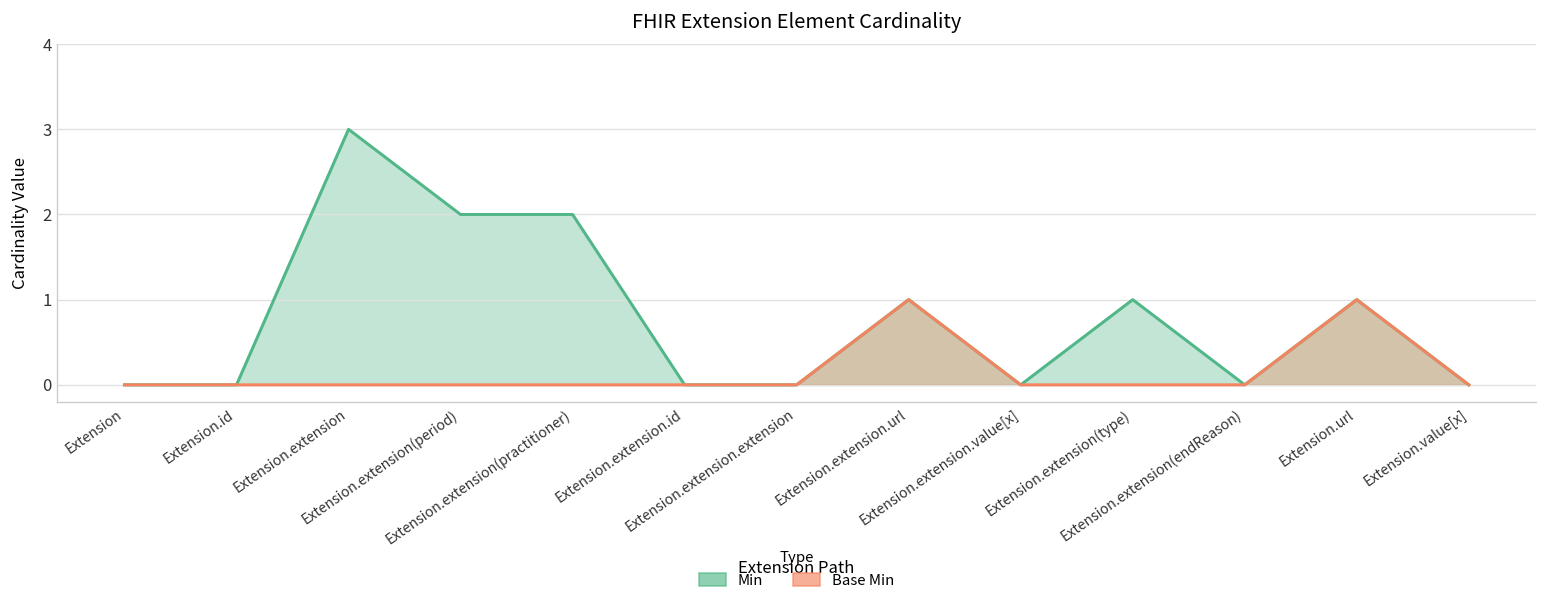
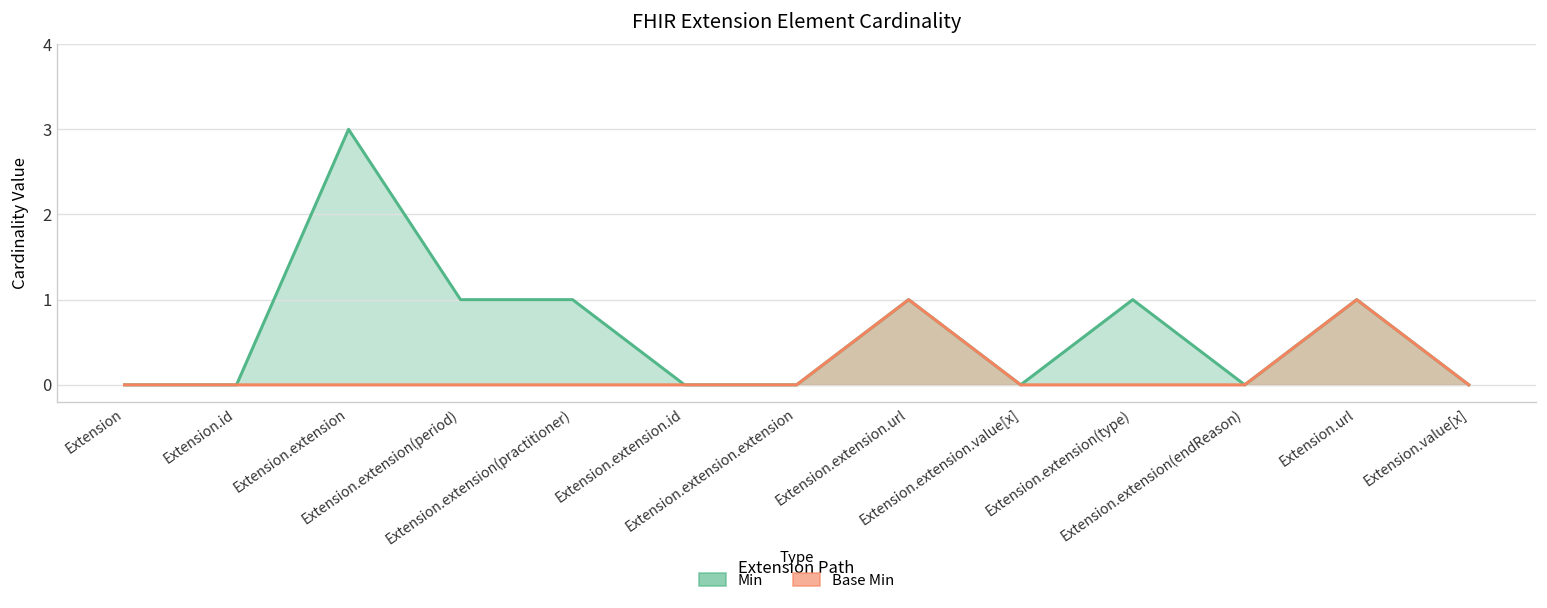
Min, Extension.extension(period): 2 -> 1
Min, Extension.extension(practitioner): 2 -> 1
